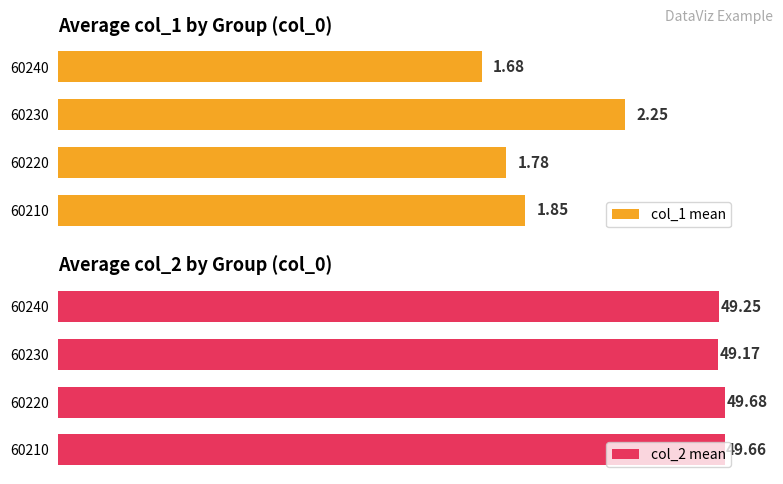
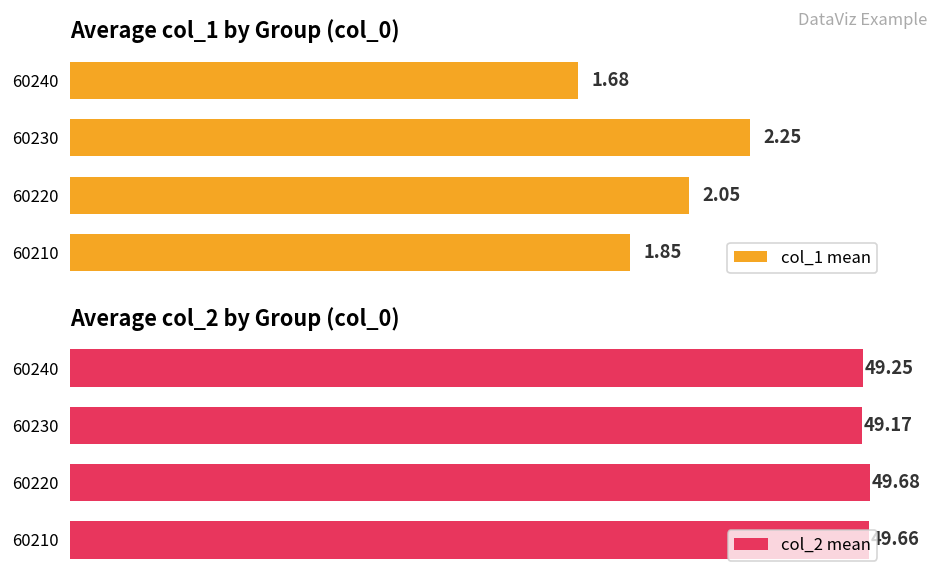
Average col_1 by Group (col_0), 60220: 1.78 -> 2.05
